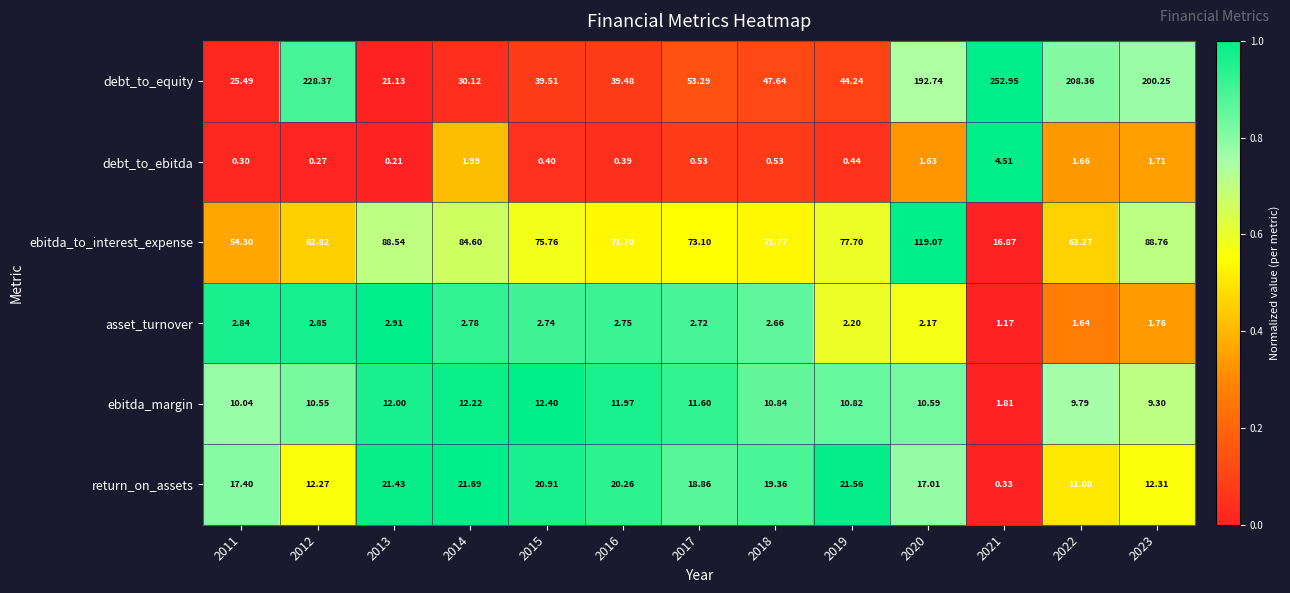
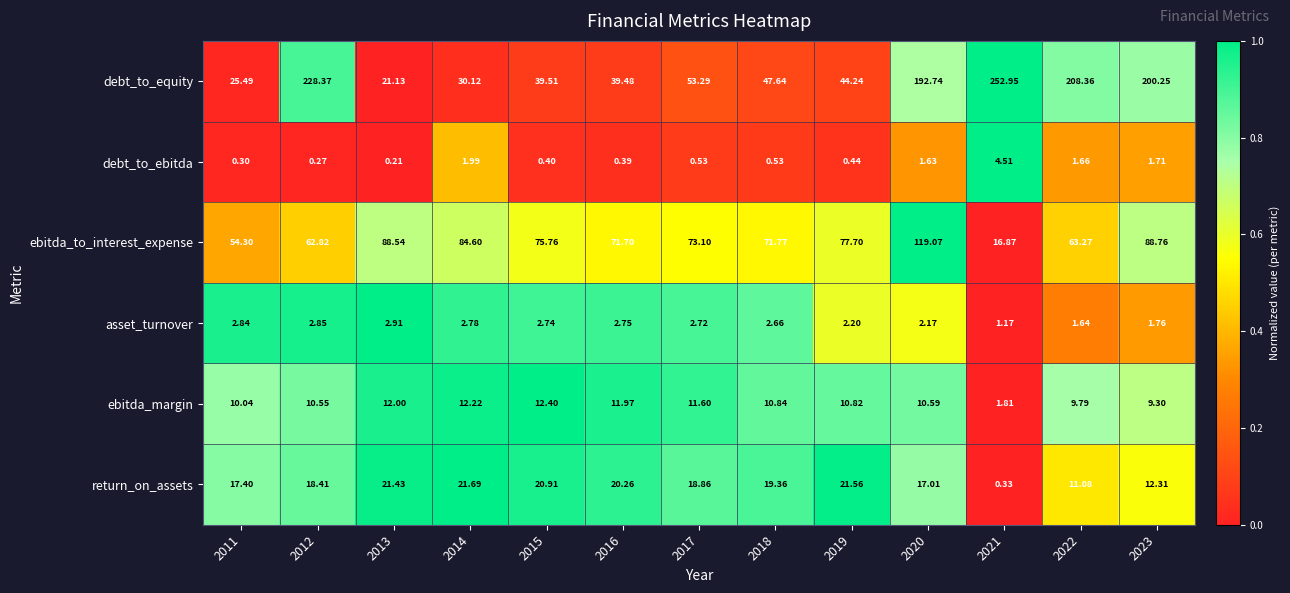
return_on_assets, 2012: 12.27 -> 18.41
